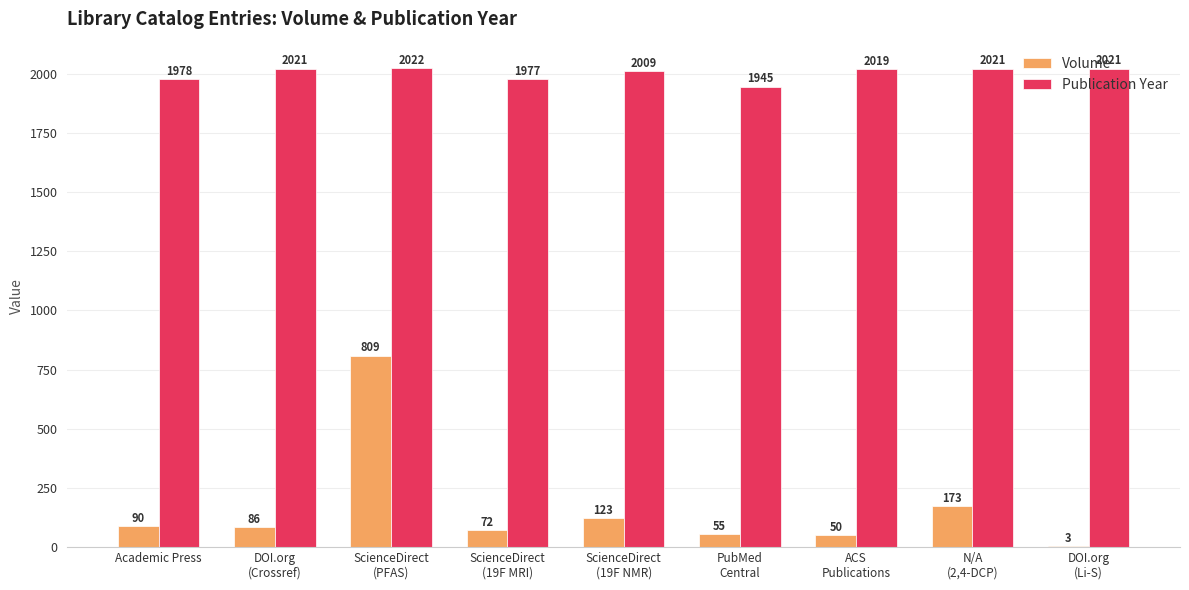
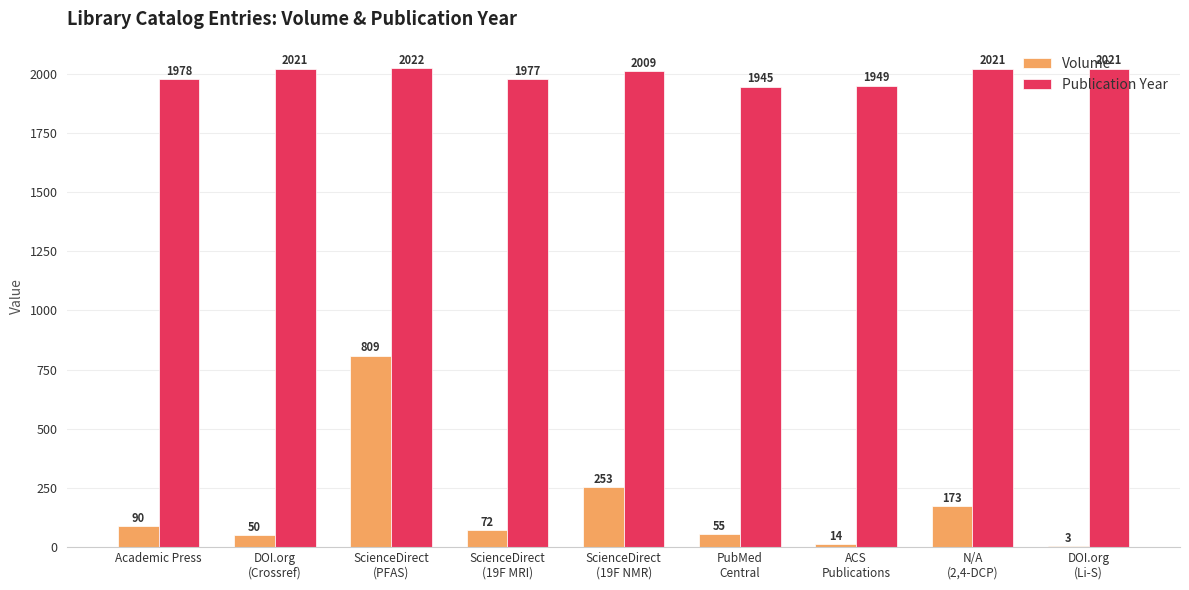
Volume, DOI.org (Crossref): 86 -> 50
Volume, ScienceDirect (19F NMR): 123 -> 253
Volume, ACS Publications: 50 -> 14
Publication Year, ACS Publications: 2019 -> 1949
